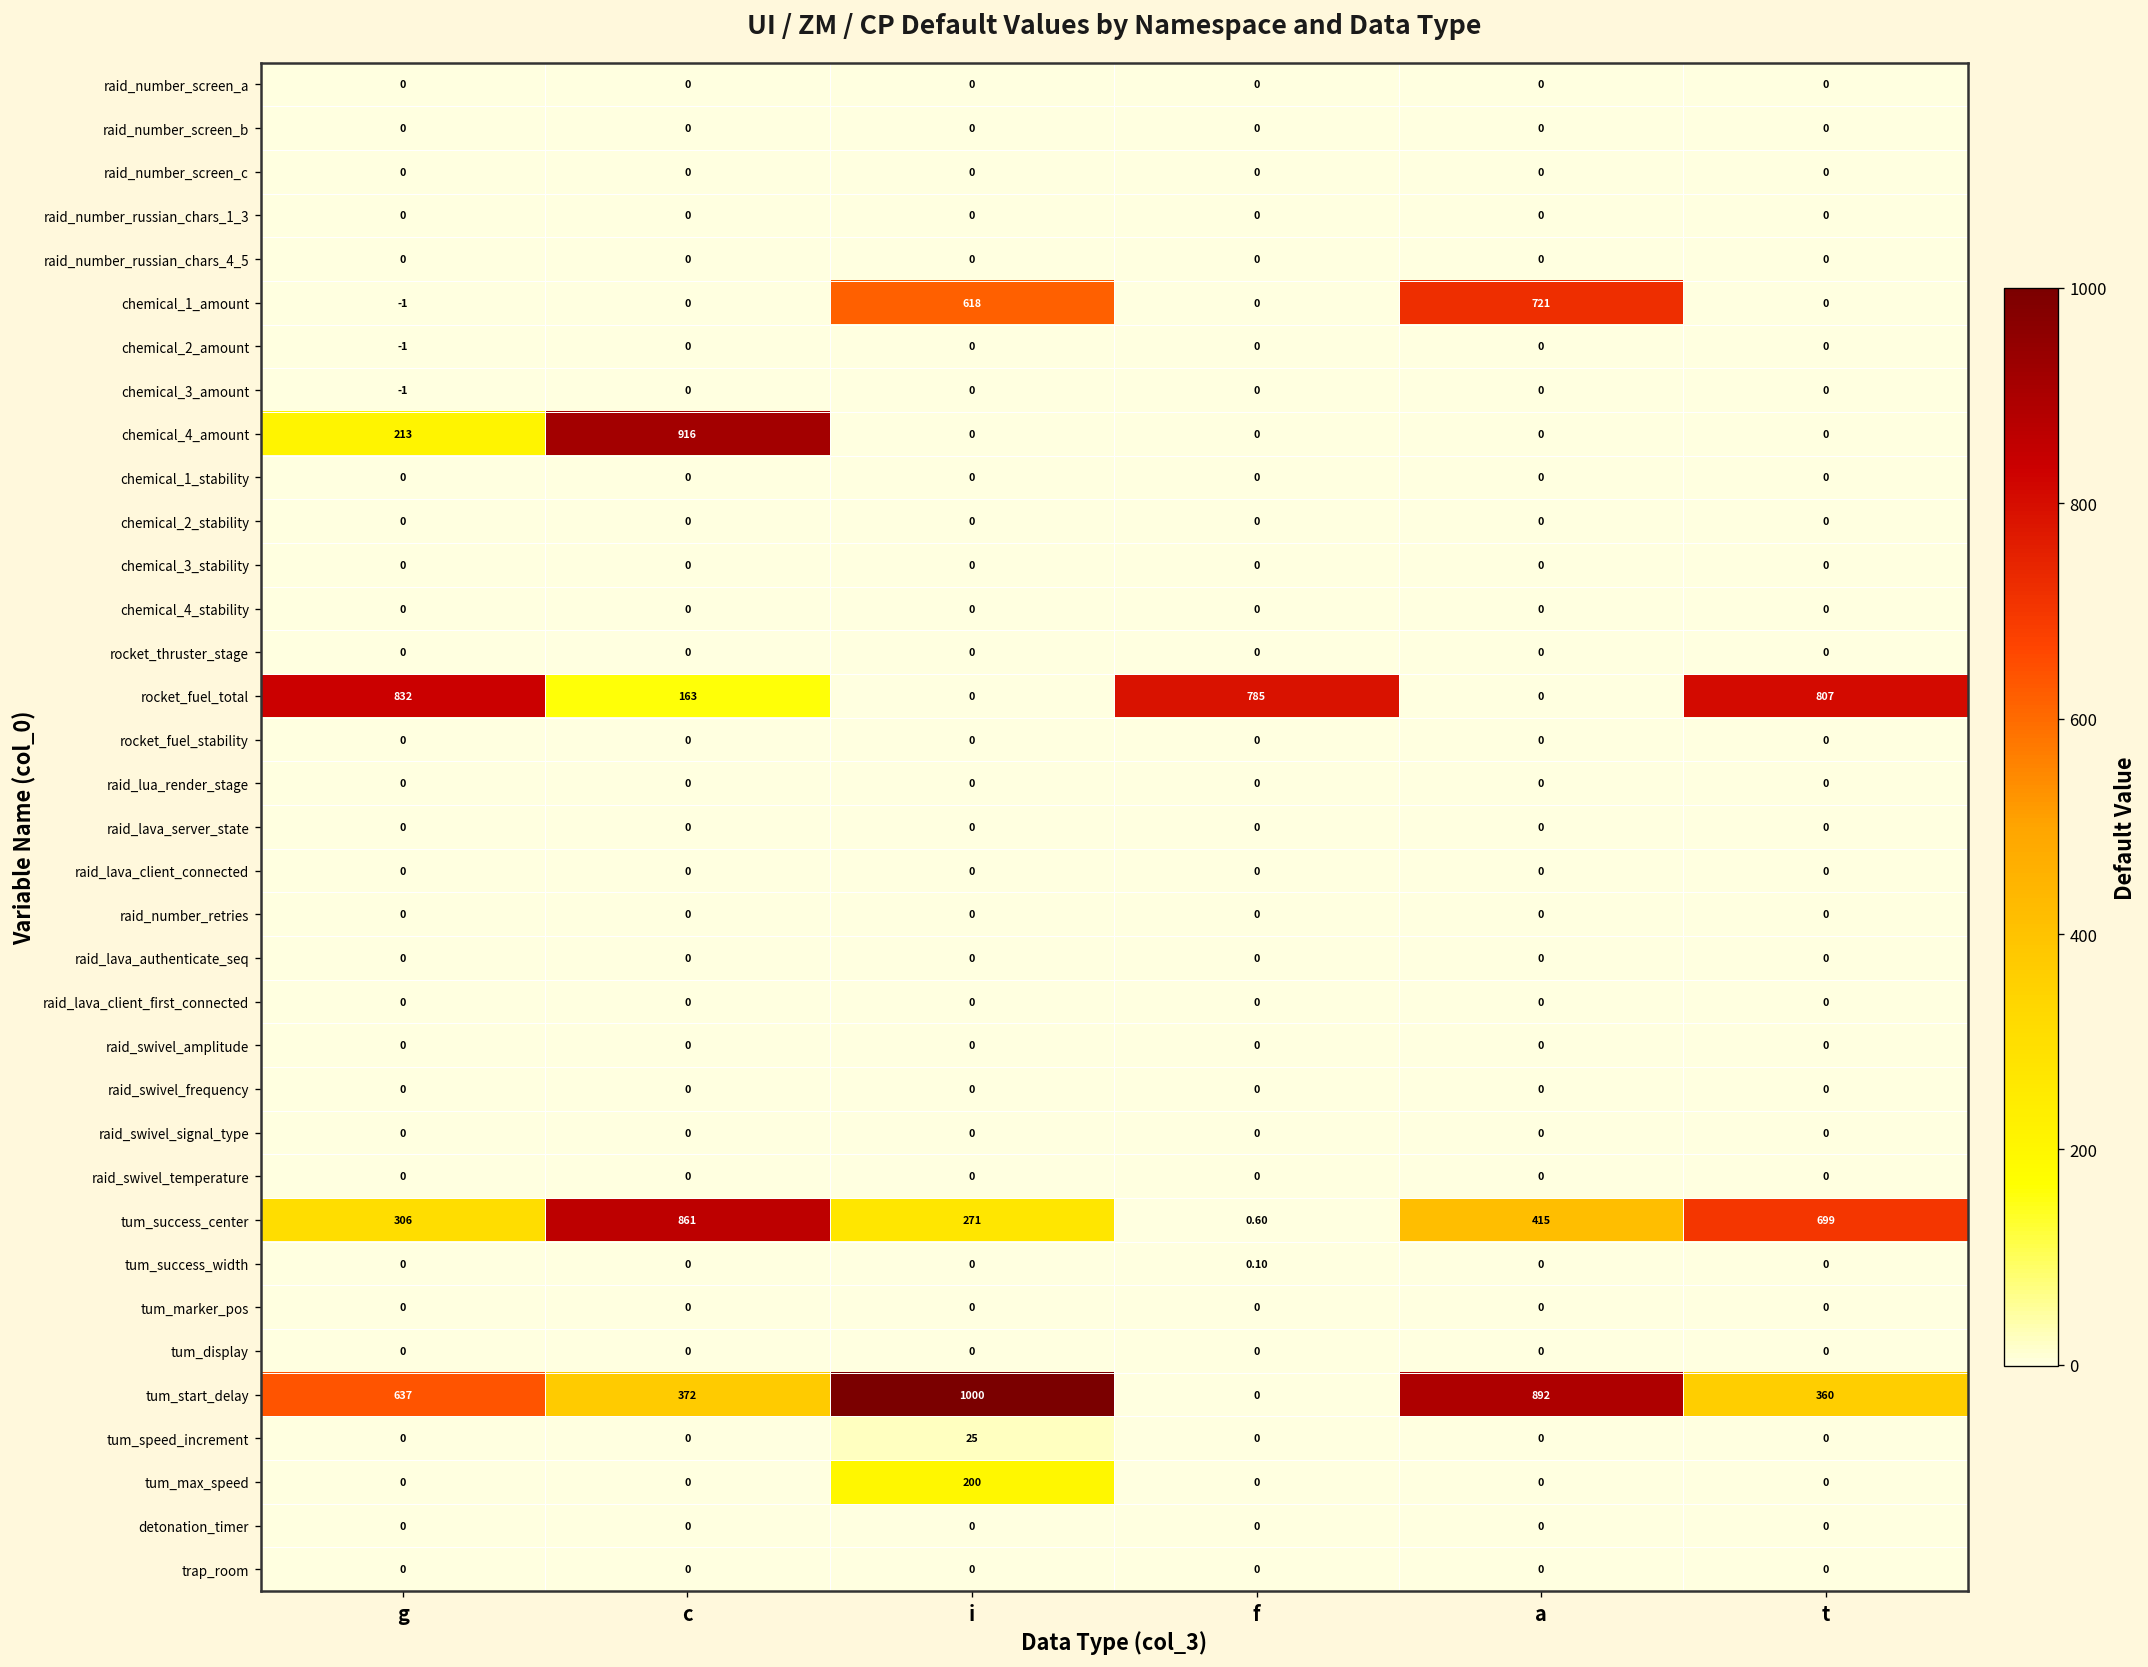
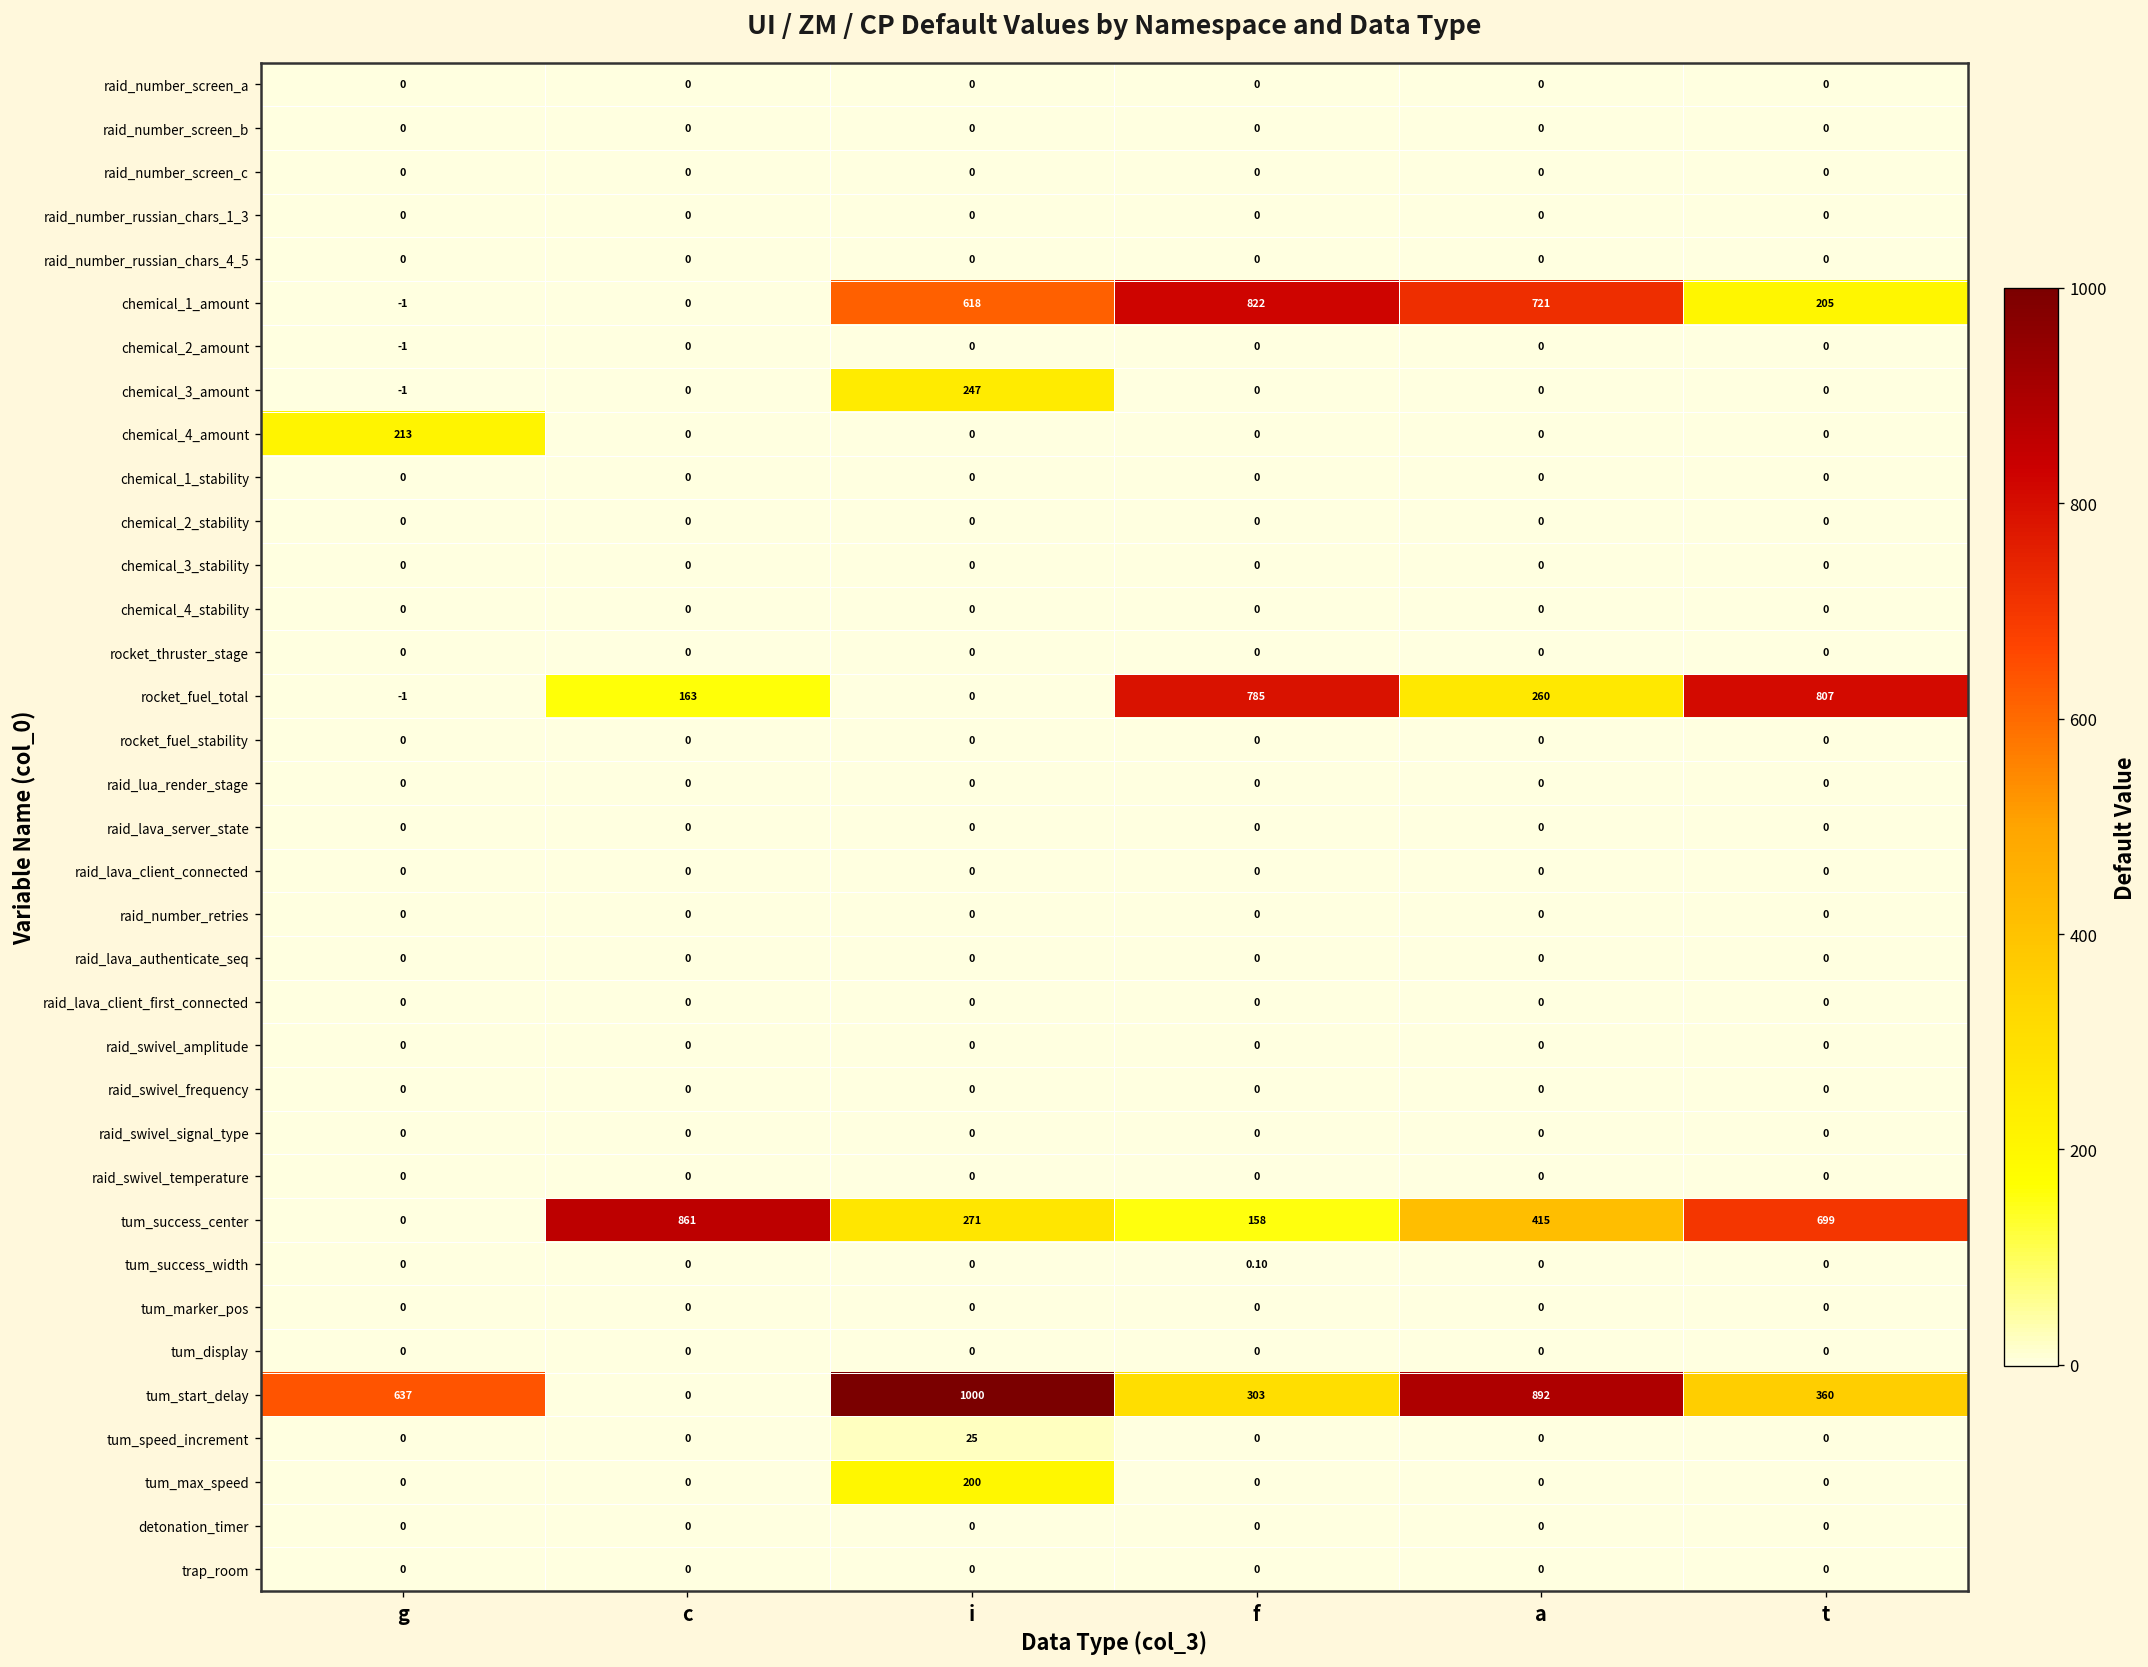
chemical_1_amount, f: 0 -> 822
chemical_1_amount, t: 0 -> 205
chemical_3_amount, i: 0 -> 247
chemical_4_amount, c: 916 -> 0
rocket_fuel_total, g: 832 -> -1
rocket_fuel_total, a: 0 -> 260
tum_success_center, g: 306 -> 0
tum_success_center, f: 0.60 -> 158
tum_start_delay, c: 372 -> 0
tum_start_delay, f: 0 -> 303
